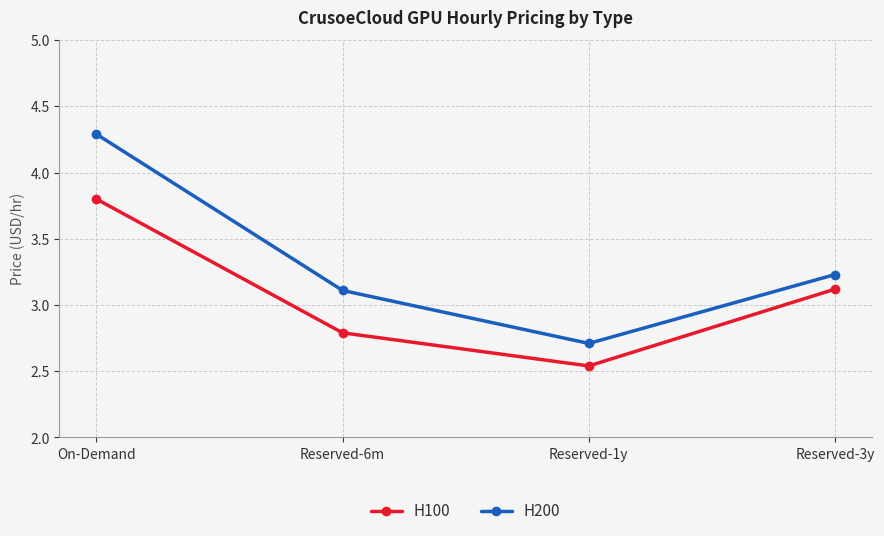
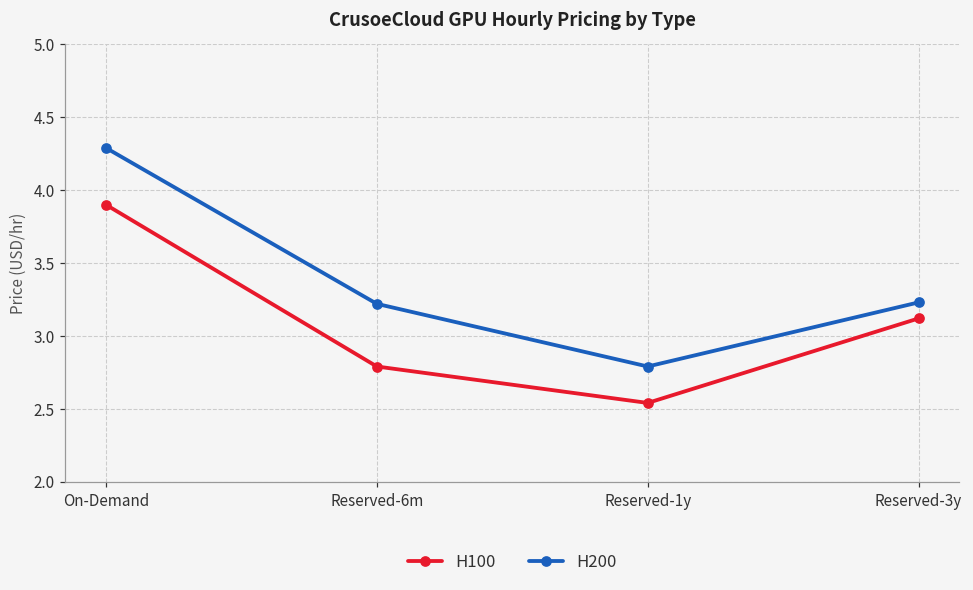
H100, On-Demand: 3.8 -> 3.9
H200, Reserved-6m: 3.11 -> 3.22
H200, Reserved-1y: 2.71 -> 2.79
